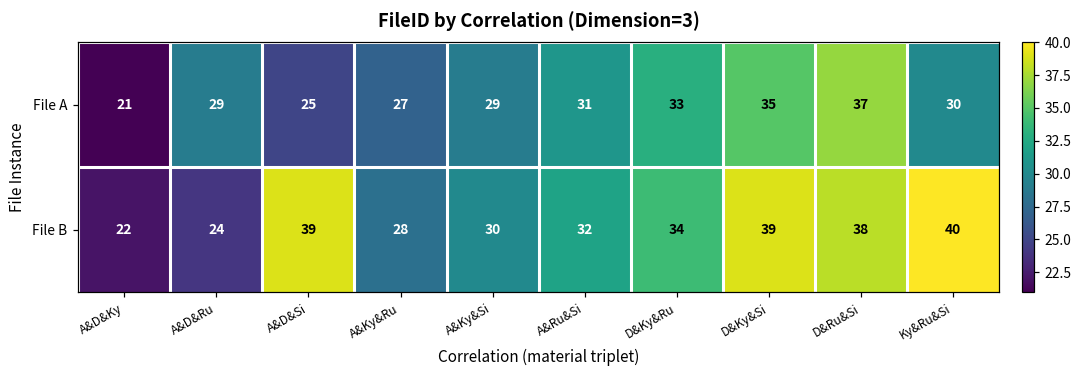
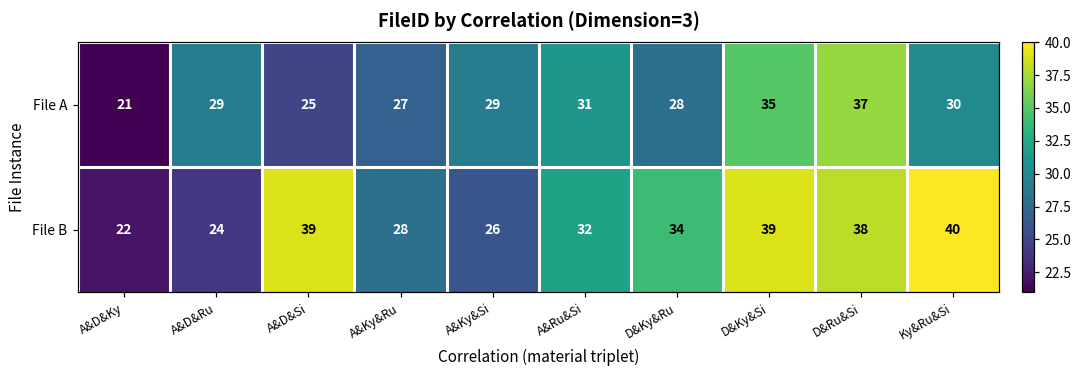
File A, D&Ky&Ru: 33 -> 28
File B, A&Ky&Si: 30 -> 26
